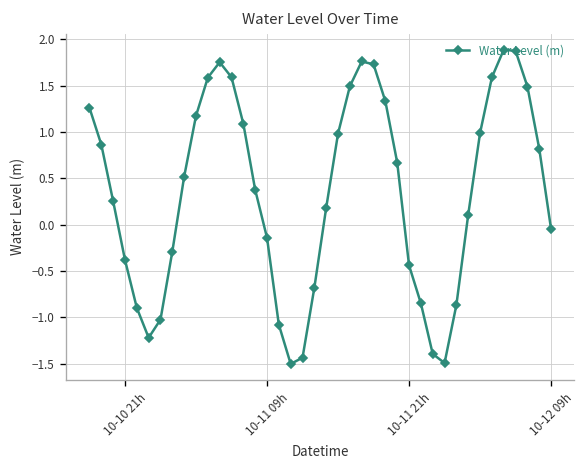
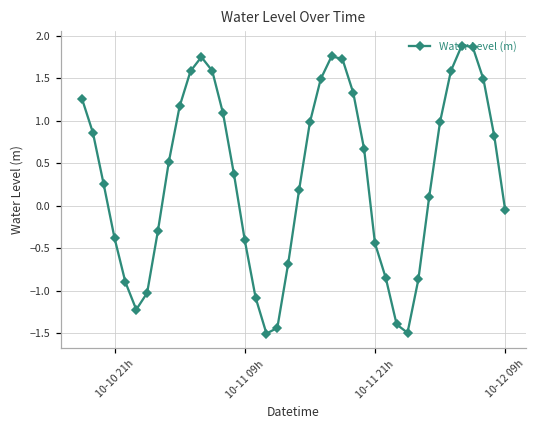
10-11 09h: -0.1 -> -0.4
